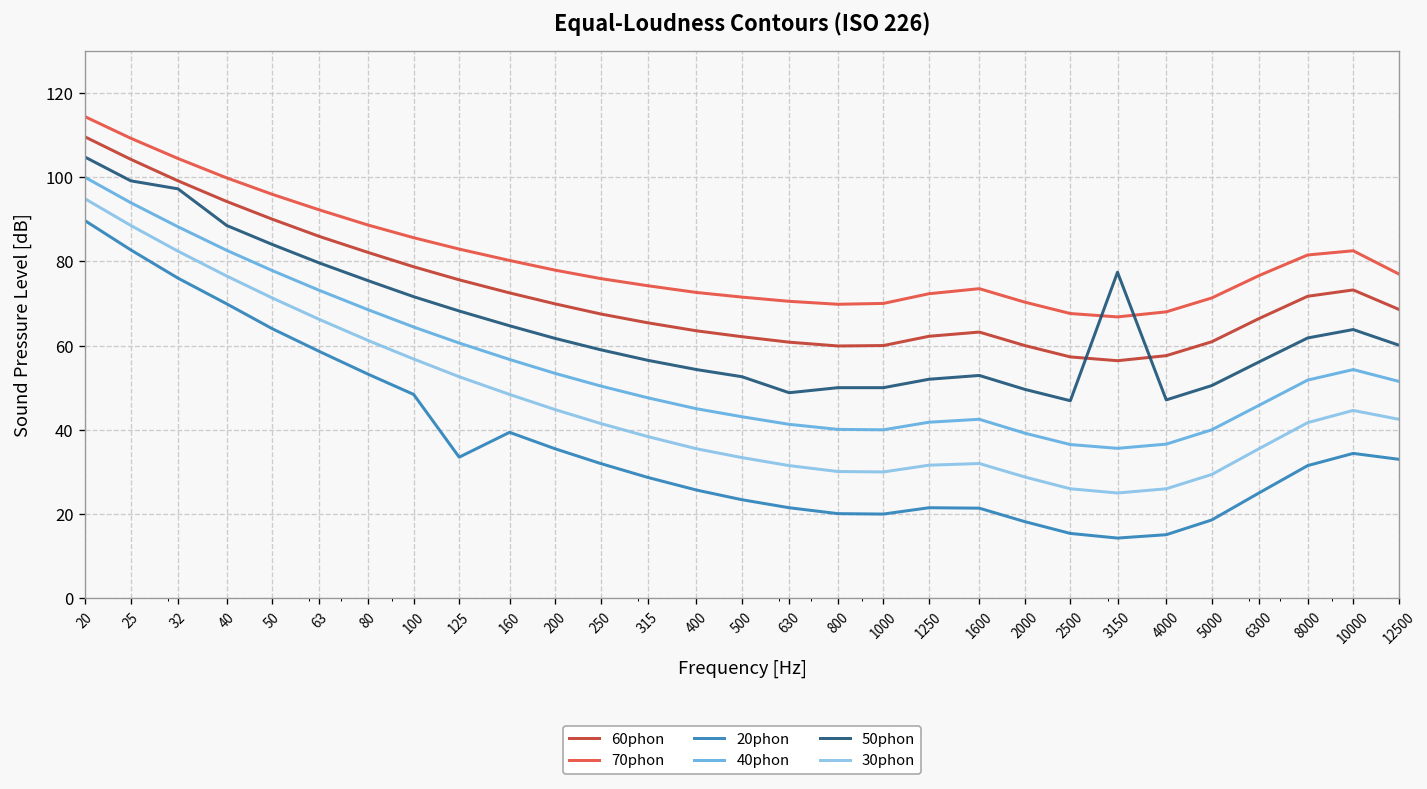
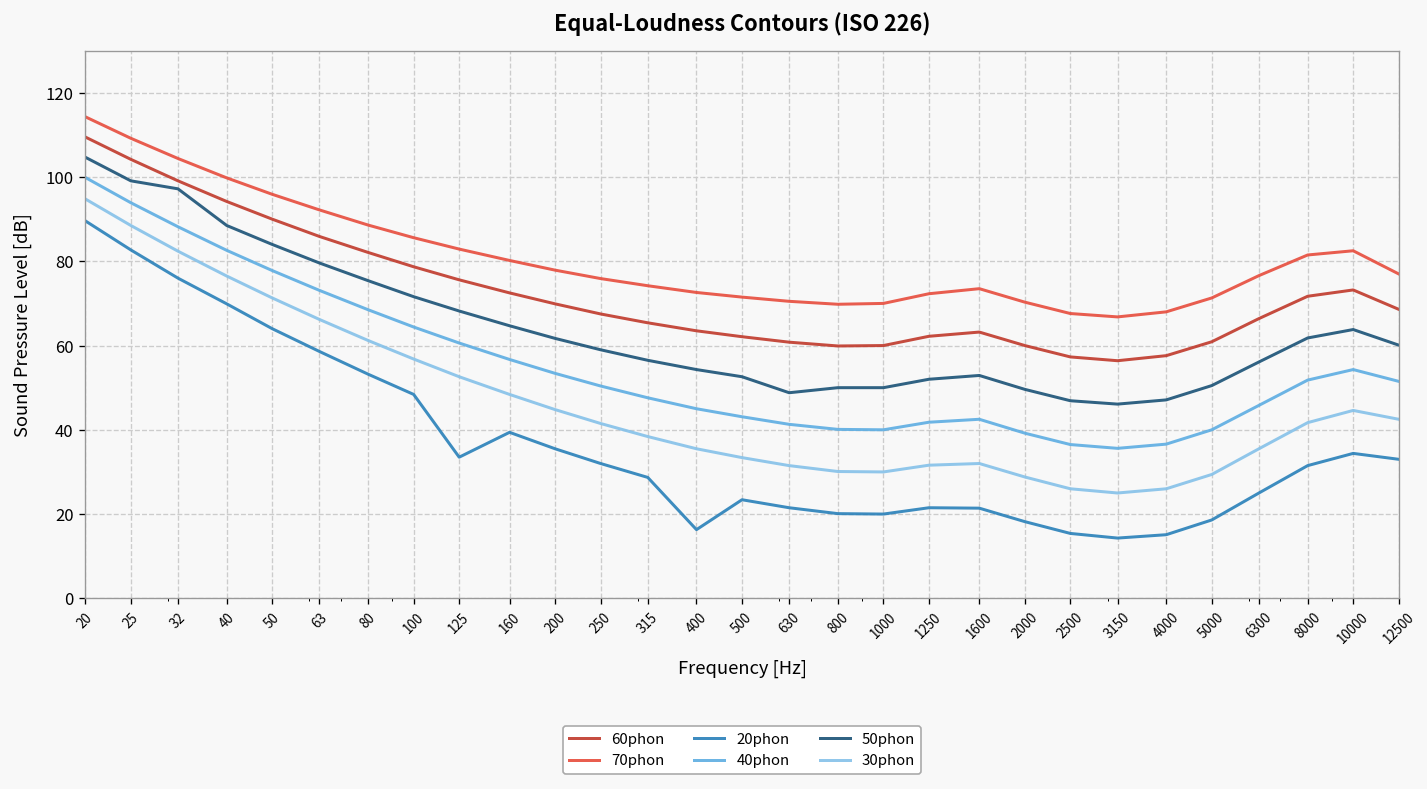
20phon, 400: 26 -> 16
50phon, 3150: 77 -> 46
